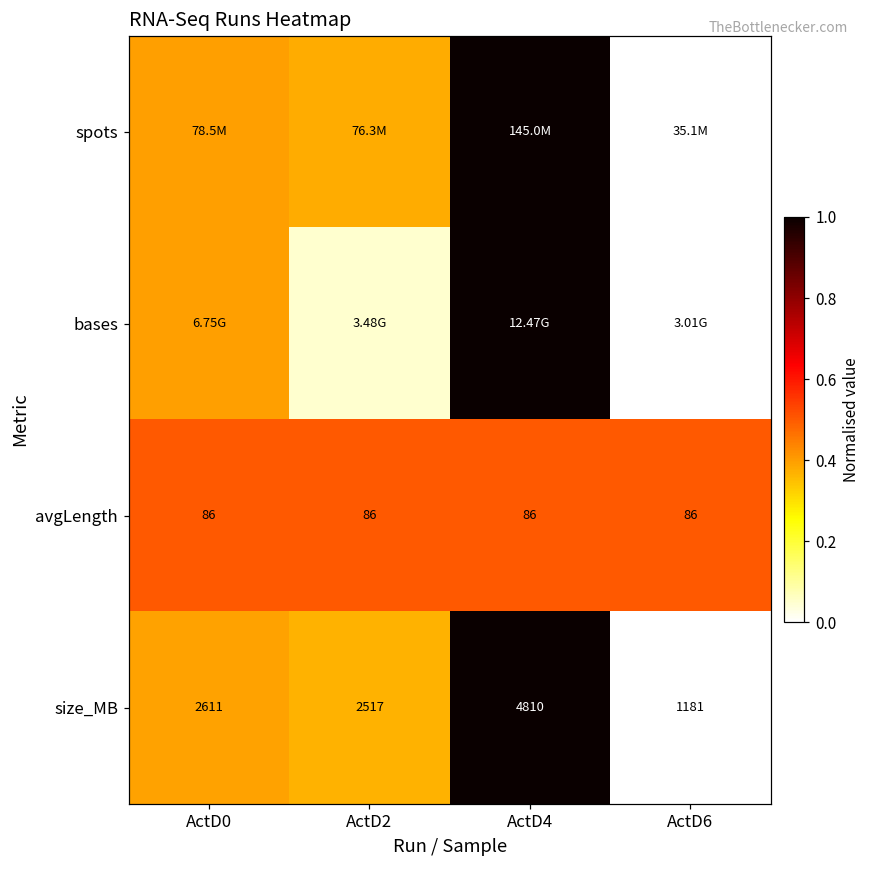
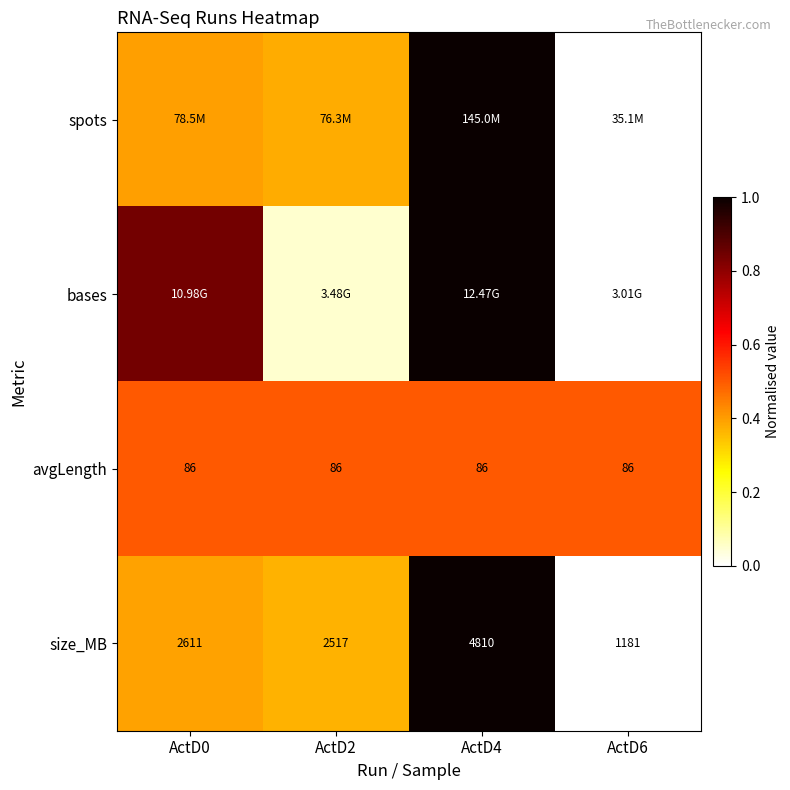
bases, ActD0: 6.75G -> 10.98G
